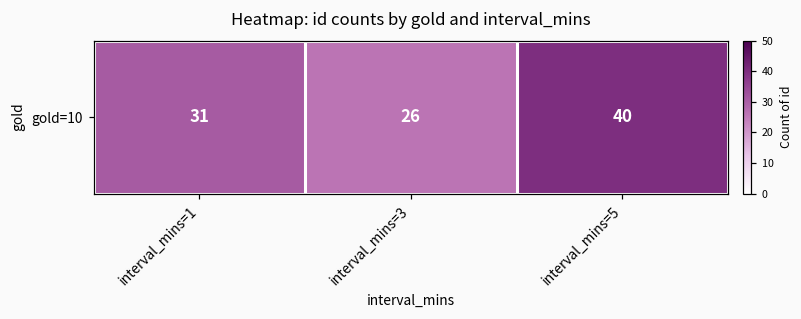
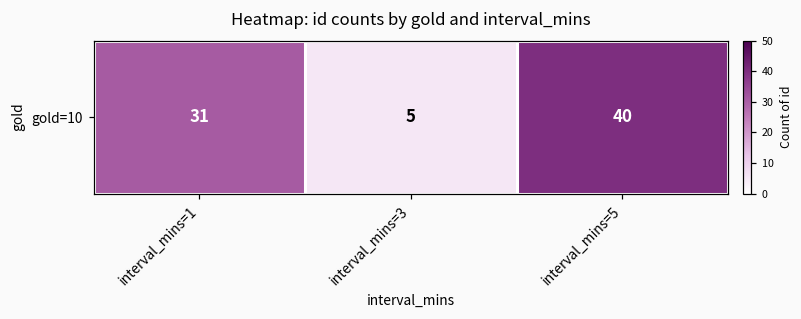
gold=10, interval_mins=3: 26 -> 5
